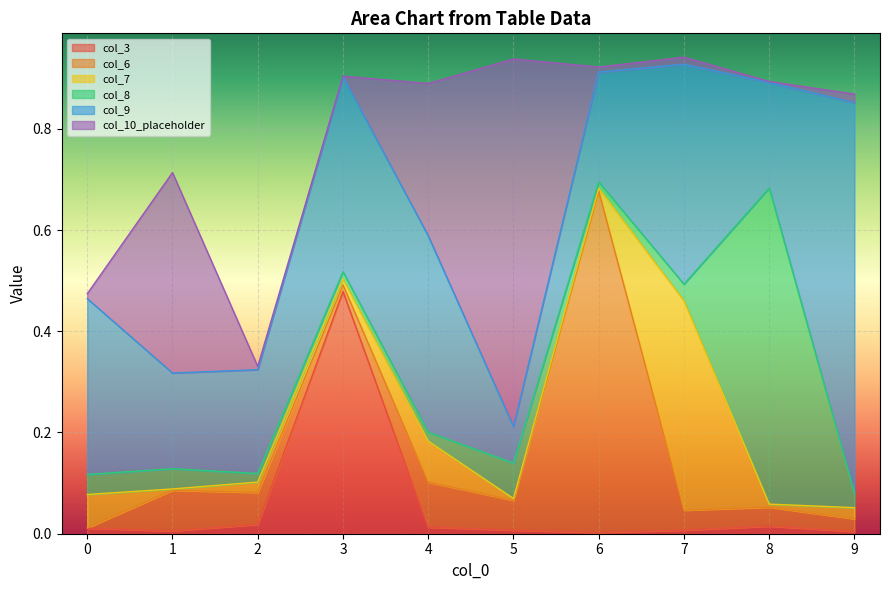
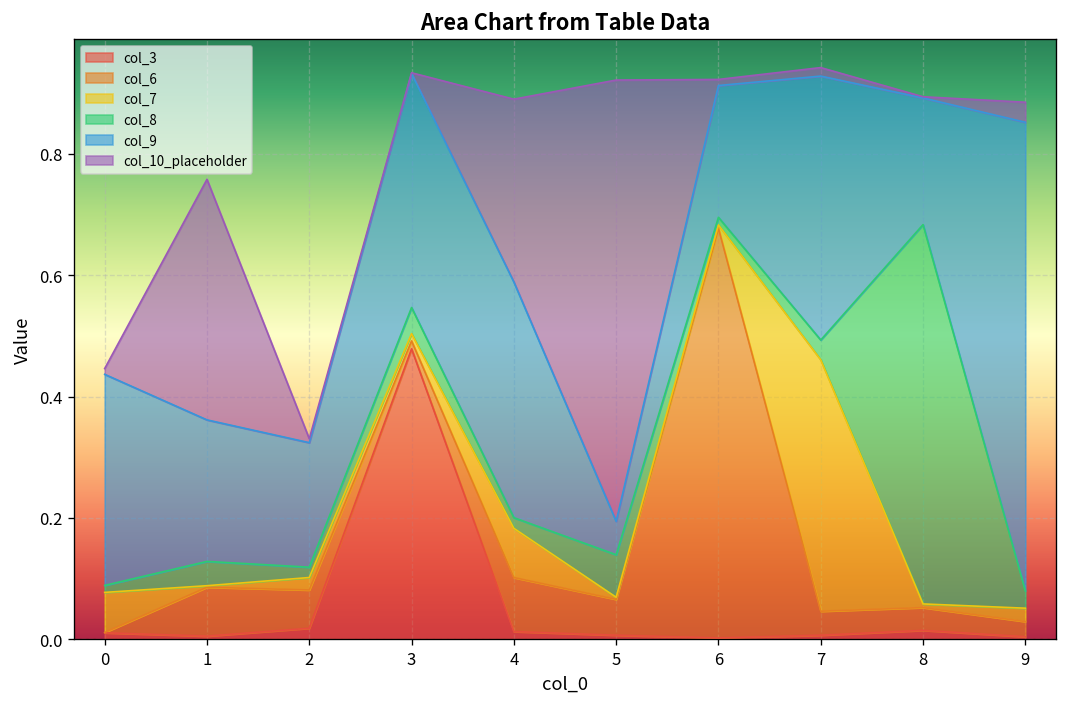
col_8, 0: 0.04 -> 0.01
col_9, 1: 0.19 -> 0.23
col_8, 3: 0.01 -> 0.04
col_9, 5: 0.07 -> 0.05
col_10_placeholder, 9: 0.02 -> 0.03
